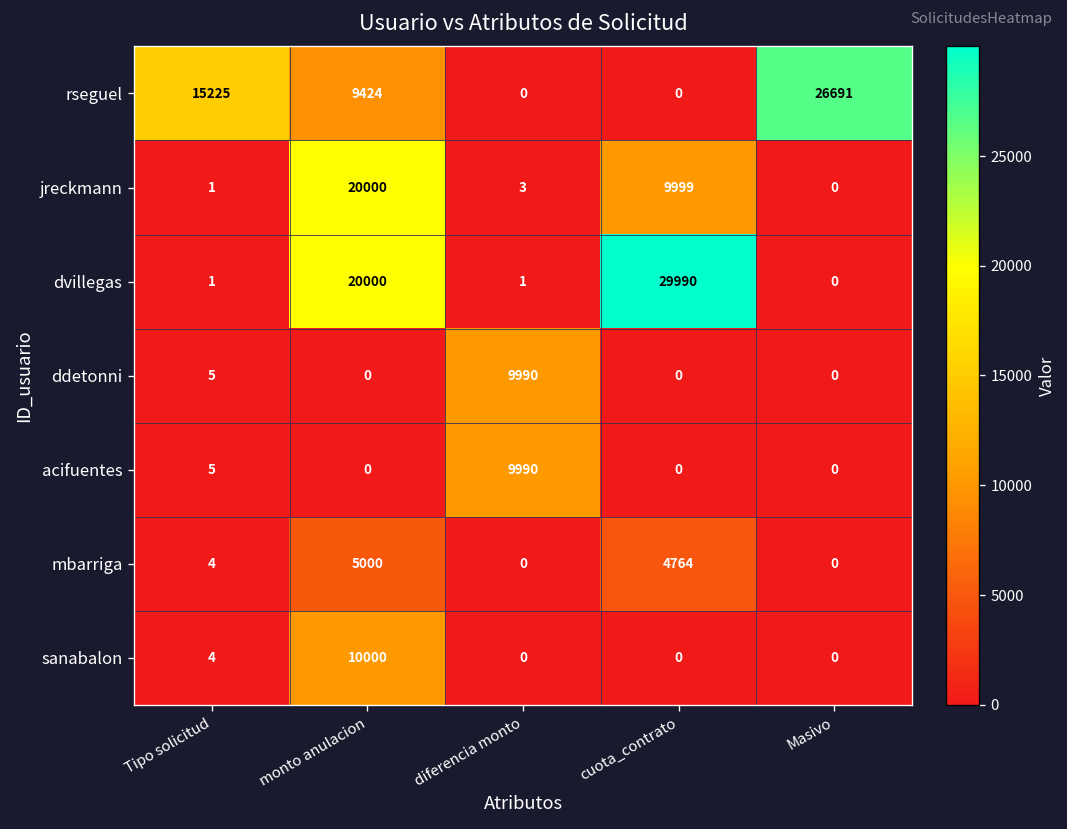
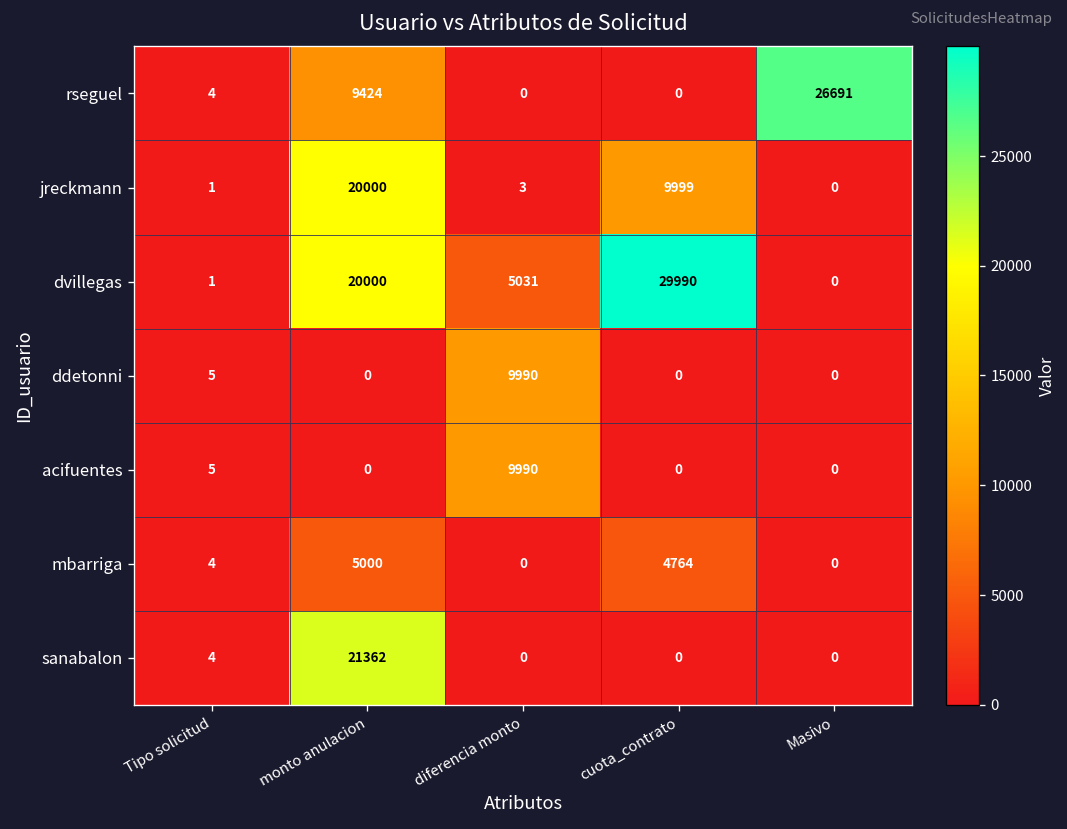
rseguel, Tipo solicitud: 15225 -> 4
dvillegas, diferencia monto: 1 -> 5031
sanabalon, monto anulacion: 10000 -> 21362
